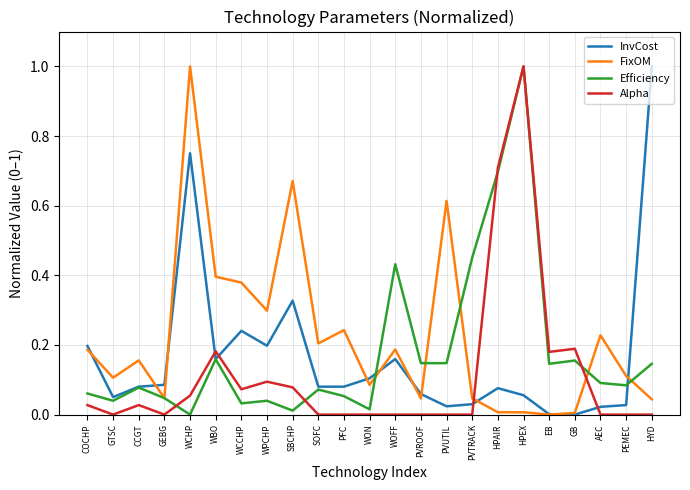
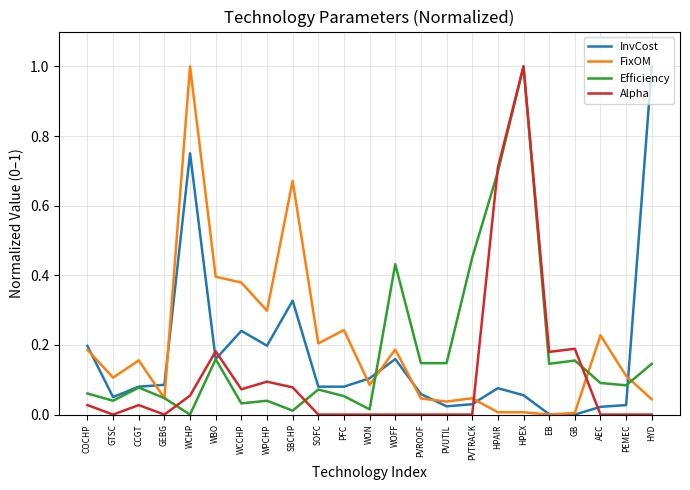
FixOM, PVUTIL: 0.61 -> 0.04
